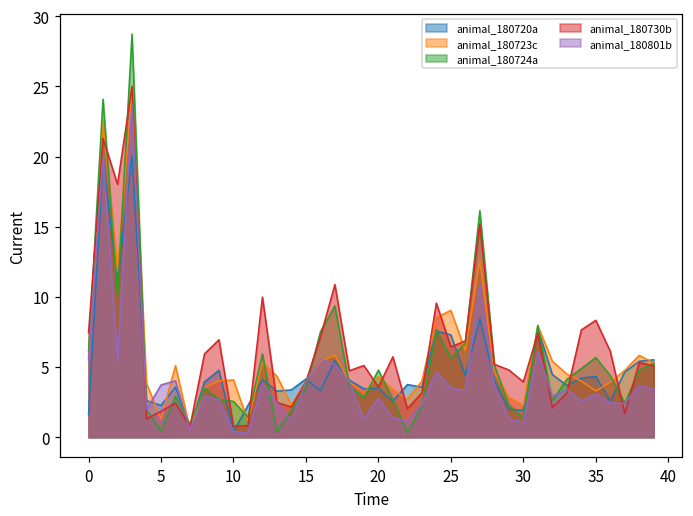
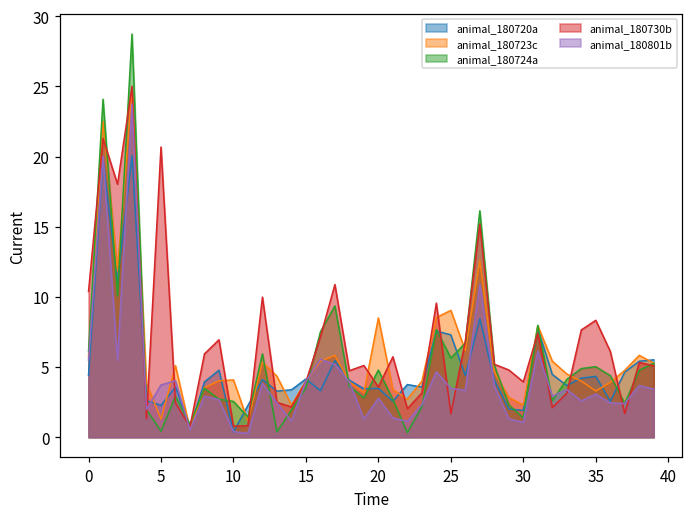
animal_180720a, 0: 1.6 -> 4.4
animal_180730b, 0: 7.4 -> 10.4
animal_180730b, 5: 1.8 -> 20.7
animal_180723c, 20: 4.3 -> 8.5
animal_180730b, 25: 6.4 -> 1.7
animal_180724a, 35: 5.7 -> 5.0
